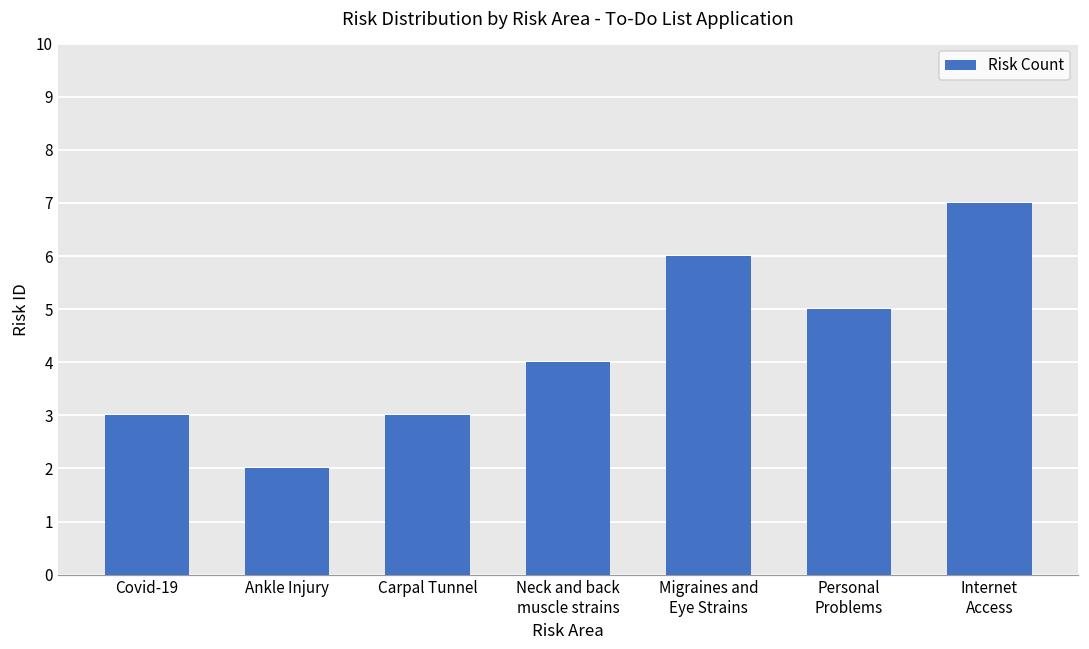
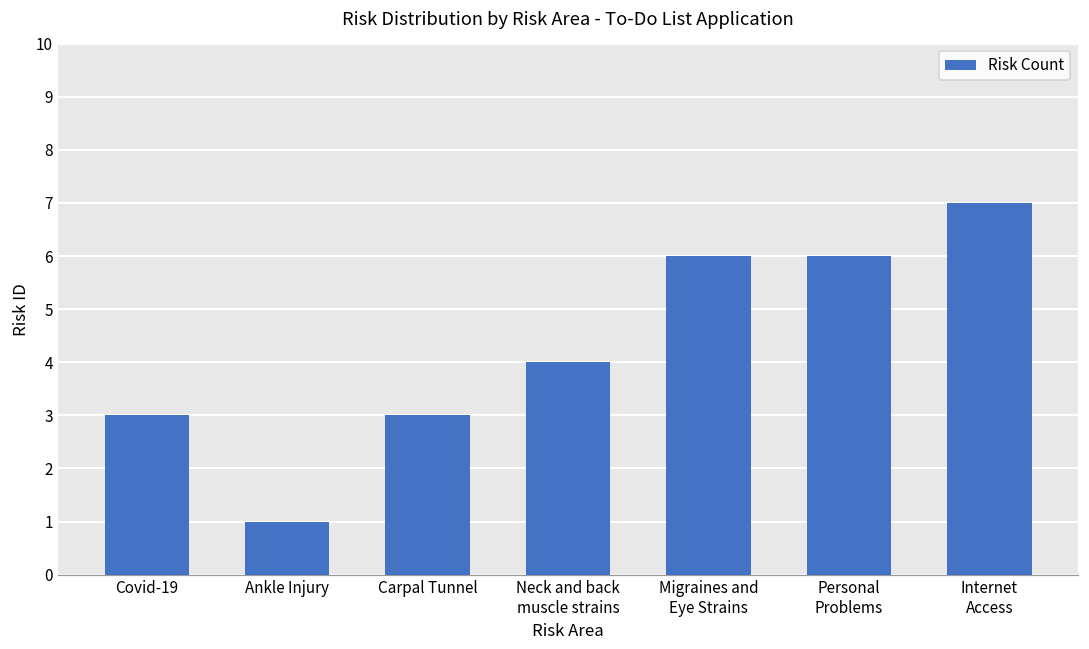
Ankle Injury: 2 -> 1
Personal Problems: 5 -> 6
